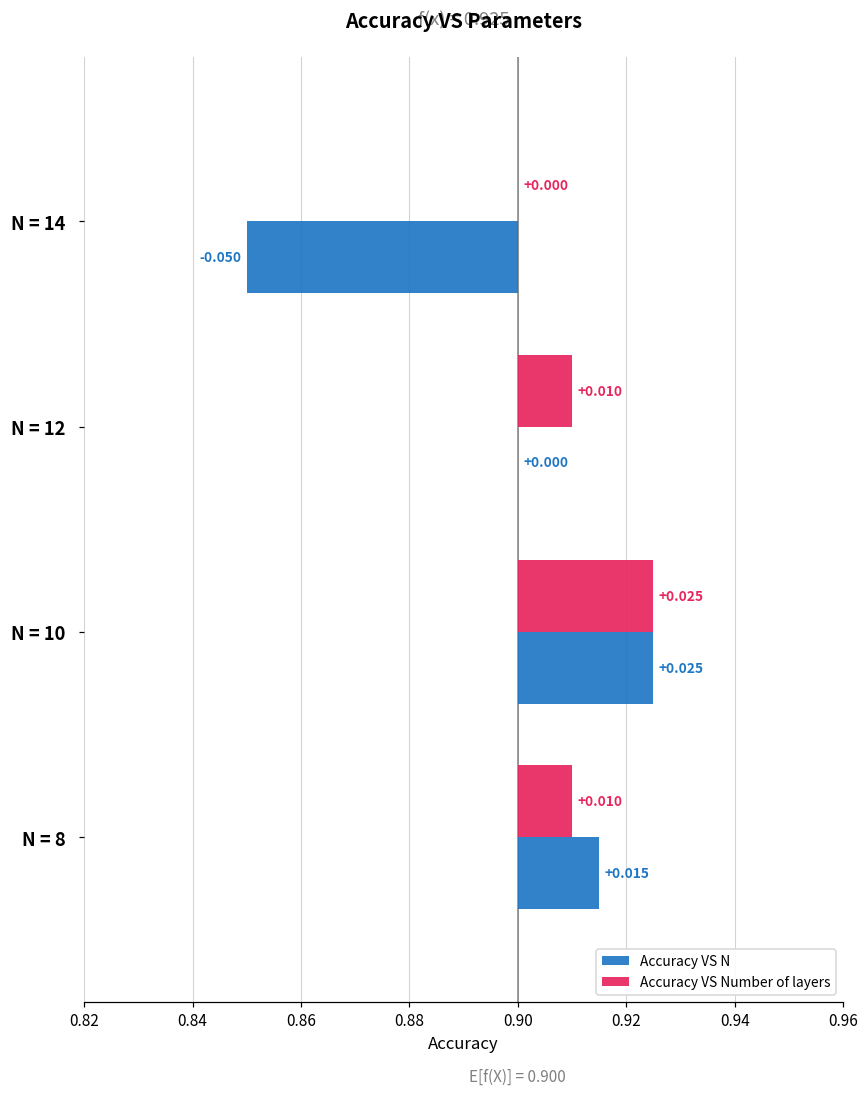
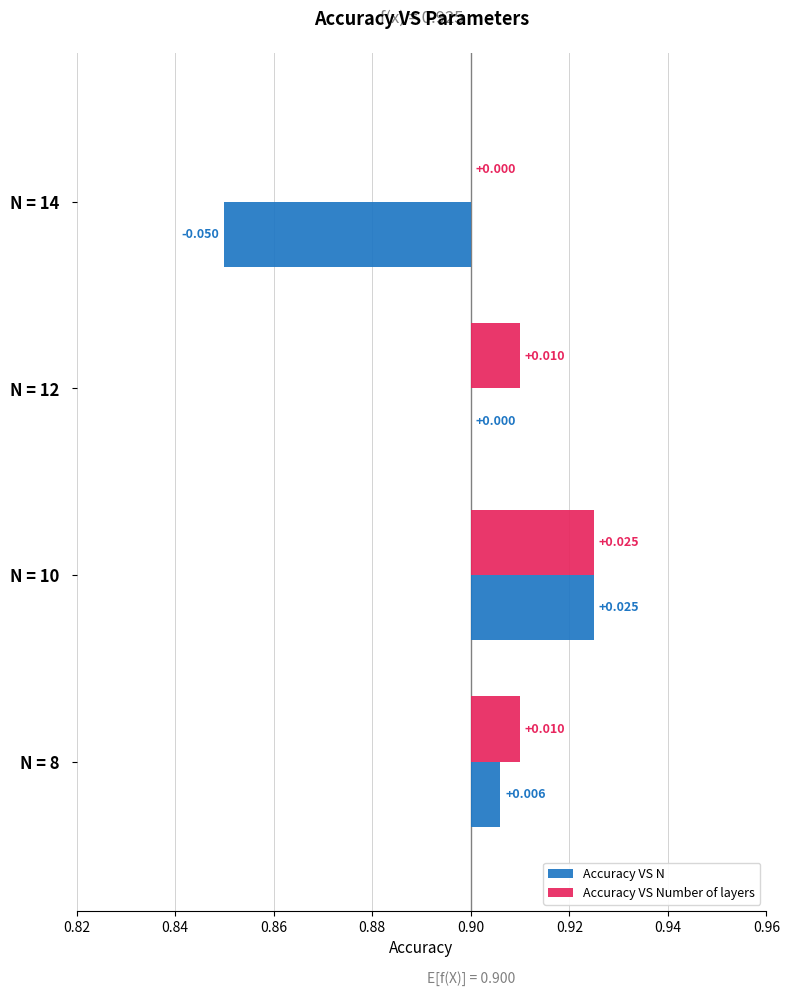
Accuracy VS N, N = 8: +0.015 -> +0.006
